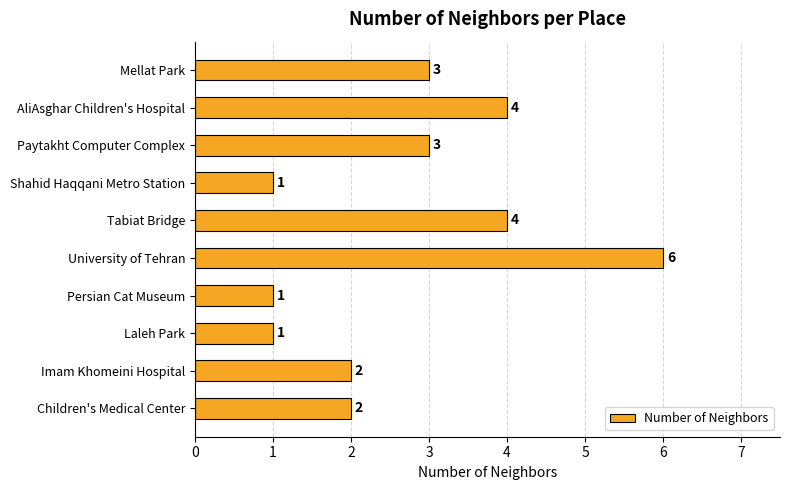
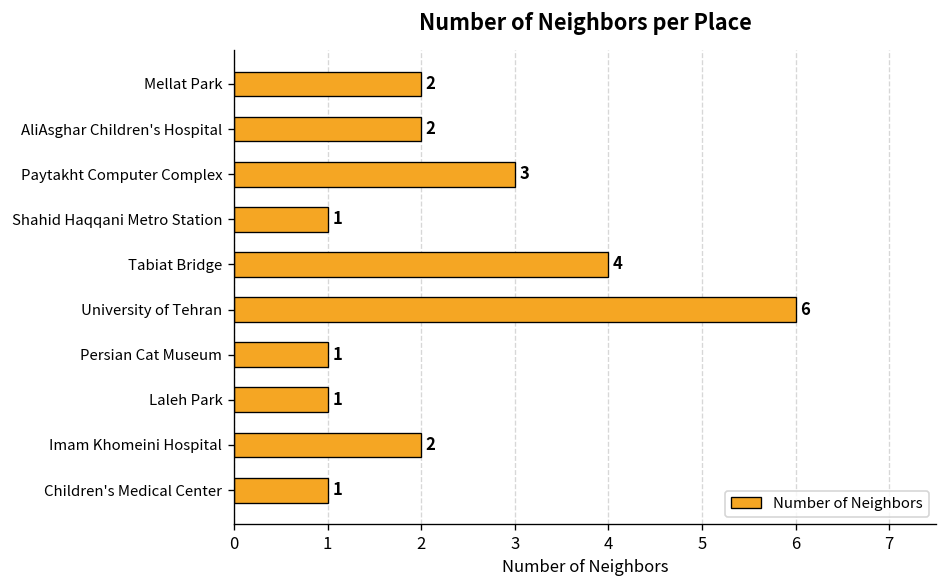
Mellat Park: 3 -> 2
AliAsghar Children's Hospital: 4 -> 2
Children's Medical Center: 2 -> 1
